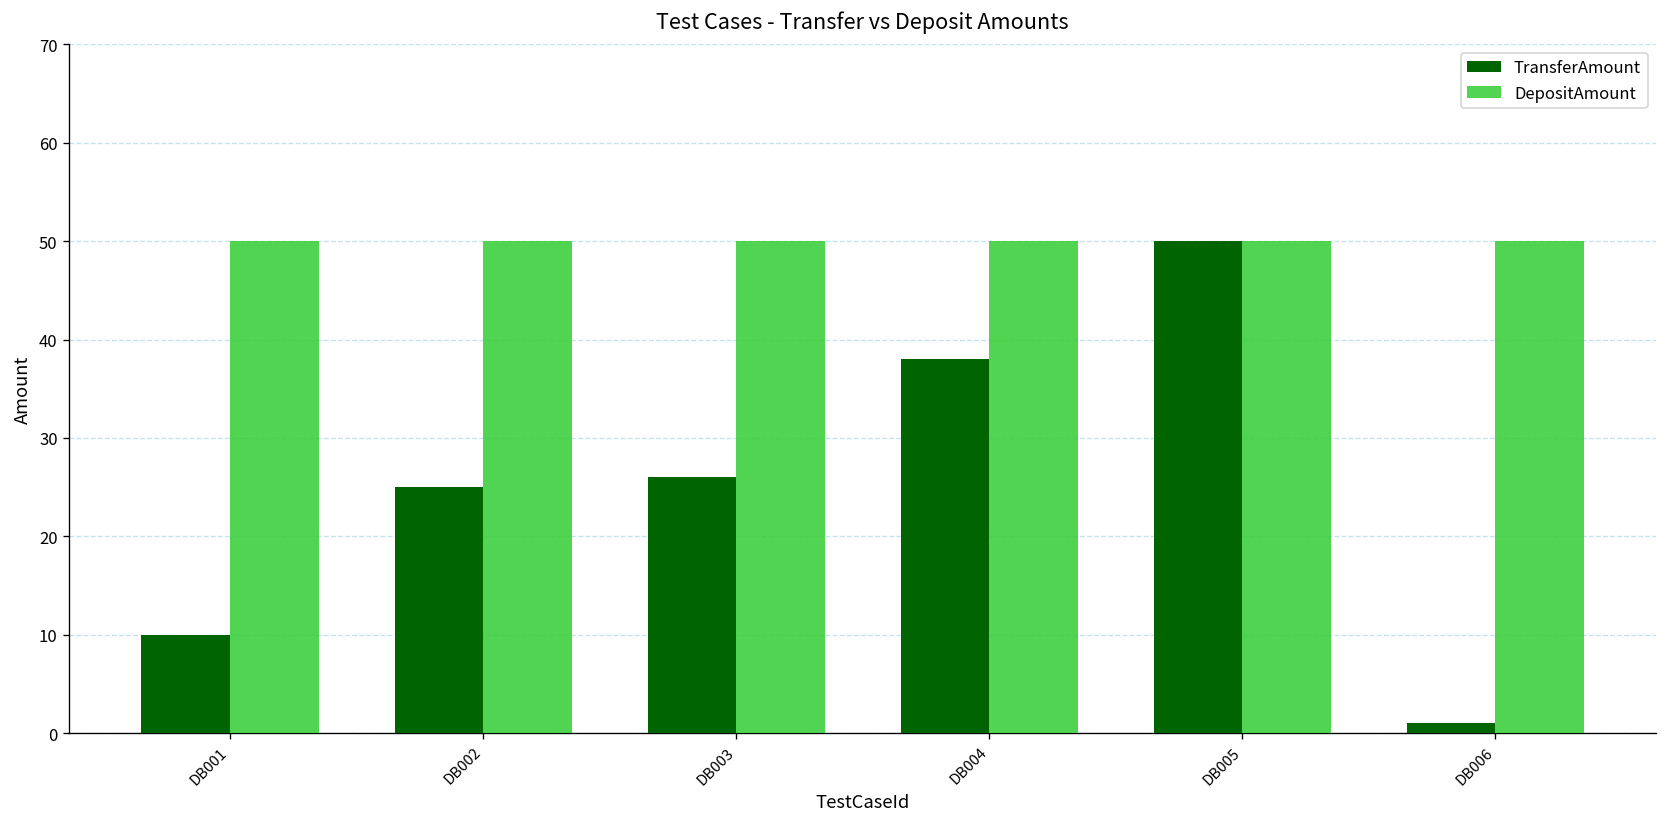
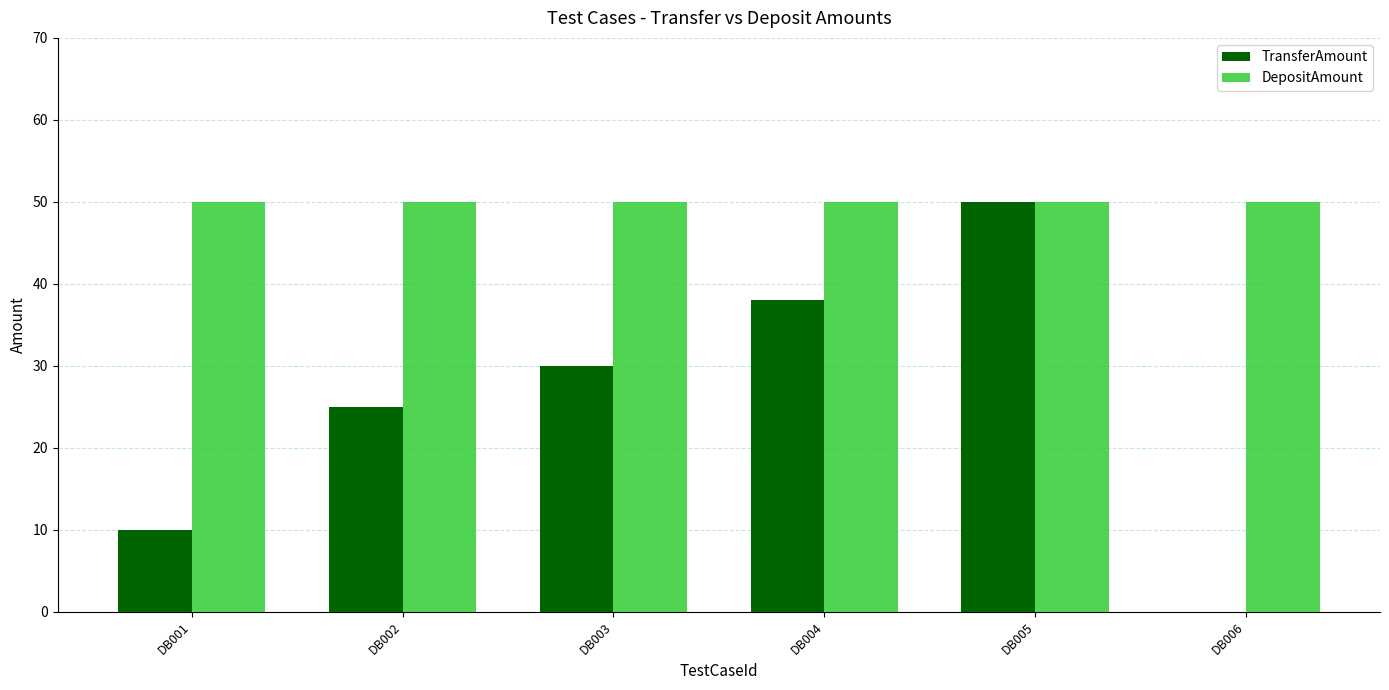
TransferAmount, DB003: 26 -> 30
TransferAmount, DB006: 1 -> 0
